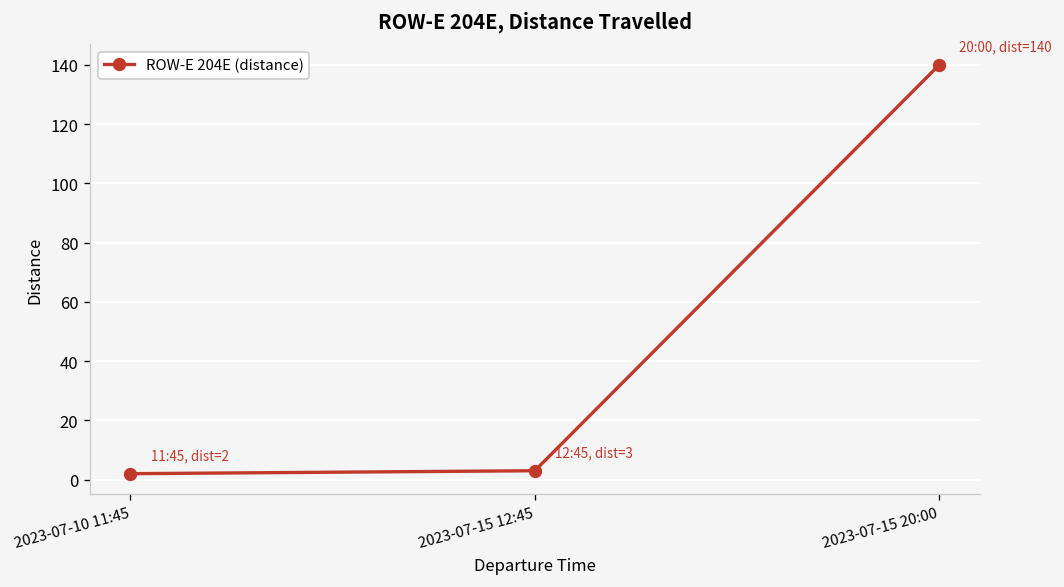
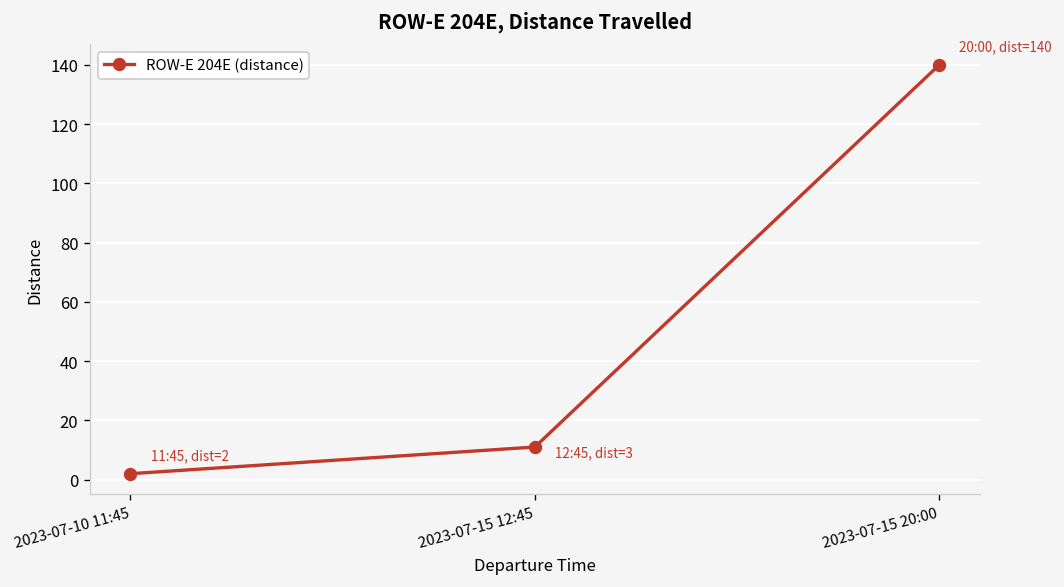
2023-07-15 12:45: 3 -> 11
